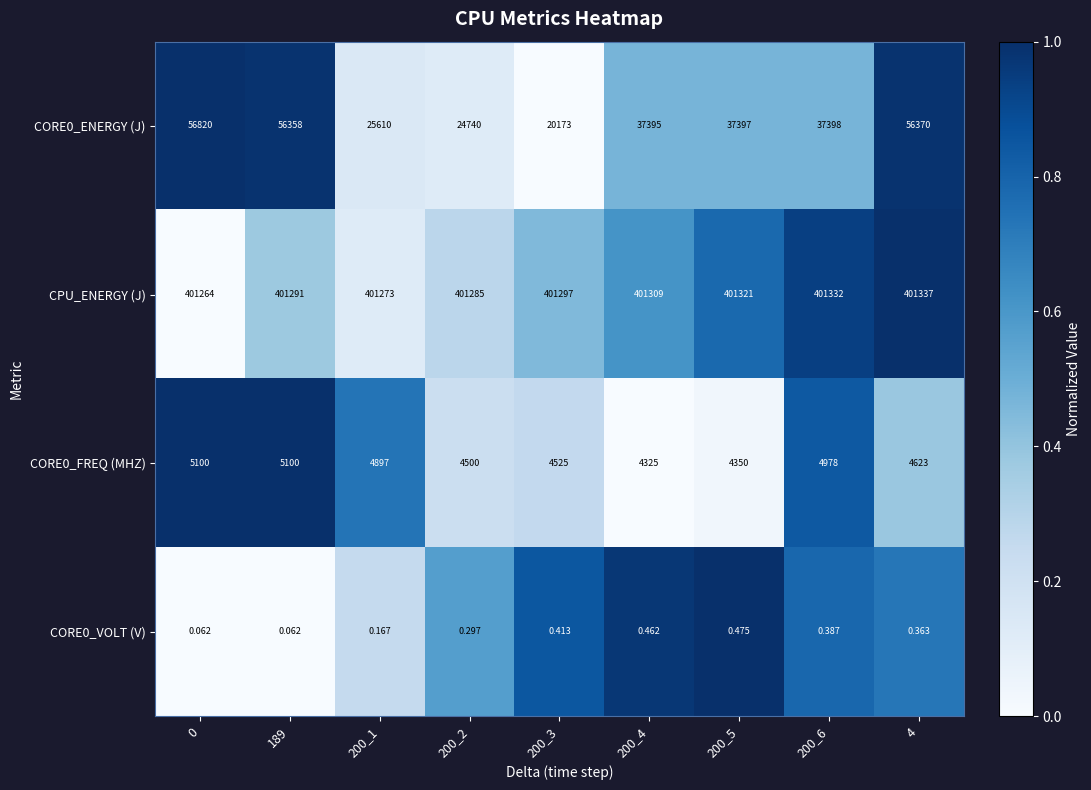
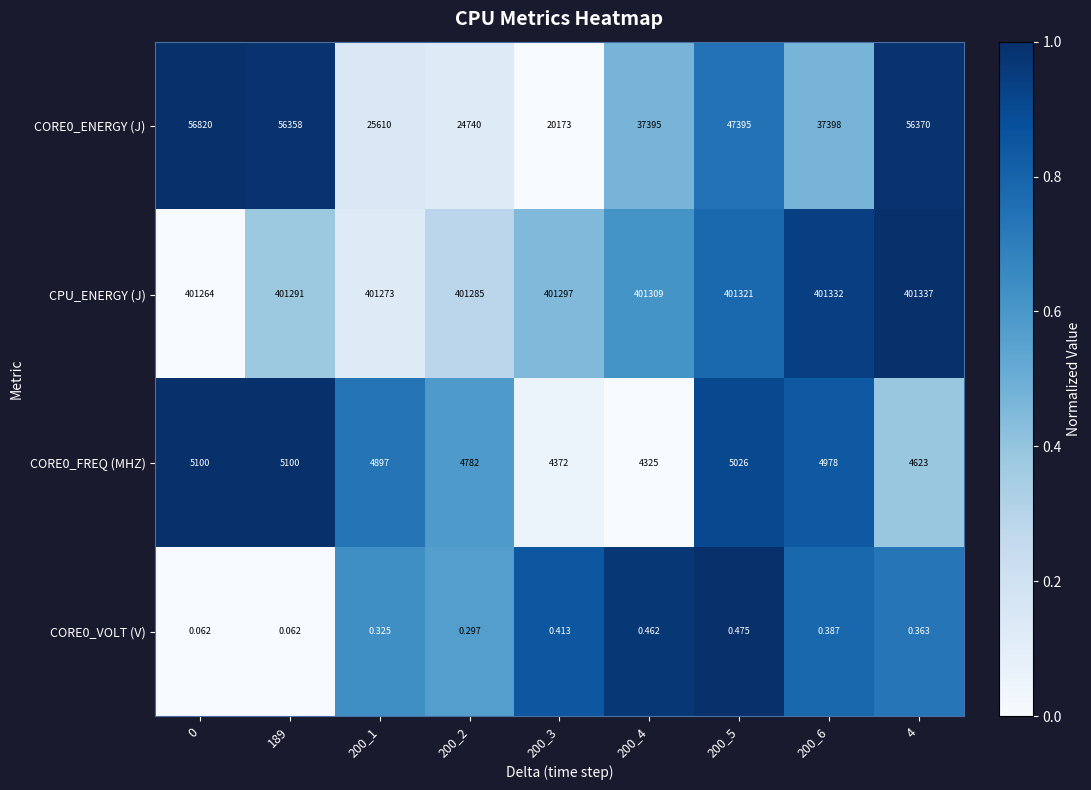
CORE0_ENERGY (J), 200_5: 37397 -> 47395
CORE0_FREQ (MHZ), 200_2: 4500 -> 4782
CORE0_FREQ (MHZ), 200_3: 4525 -> 4372
CORE0_FREQ (MHZ), 200_5: 4350 -> 5026
CORE0_VOLT (V), 200_1: 0.167 -> 0.325
